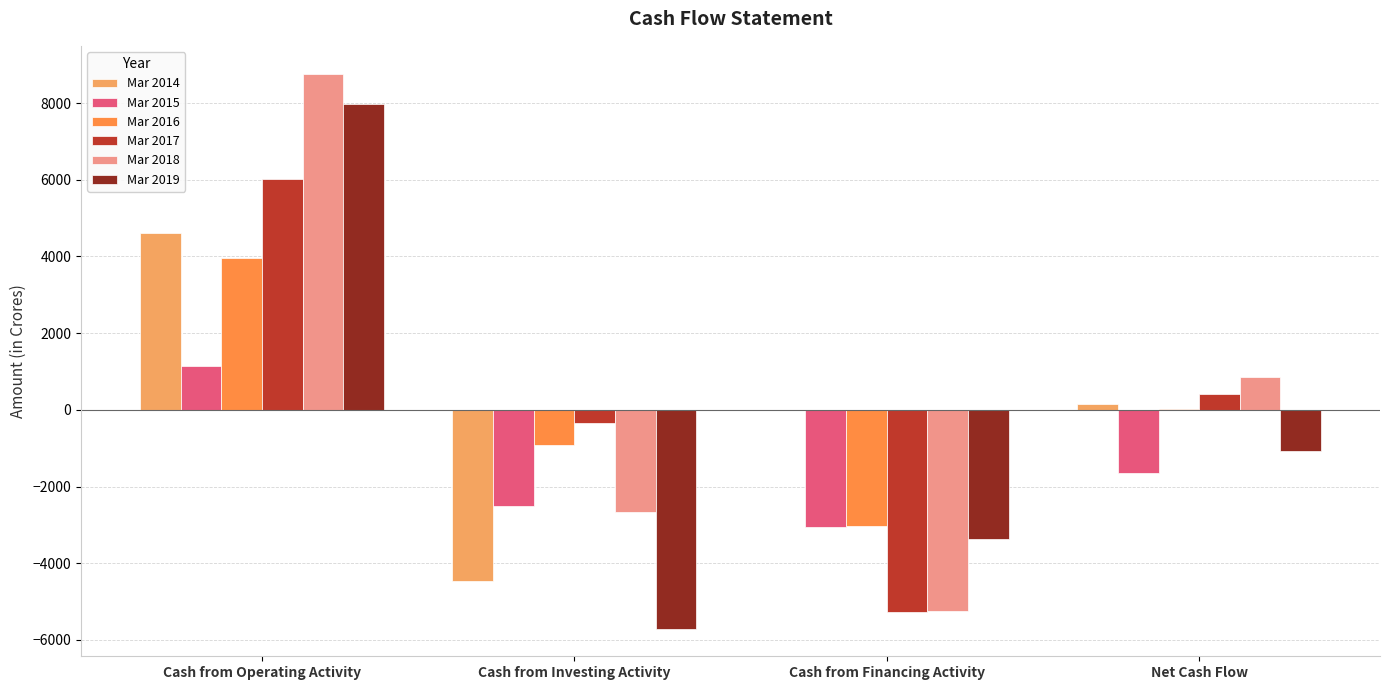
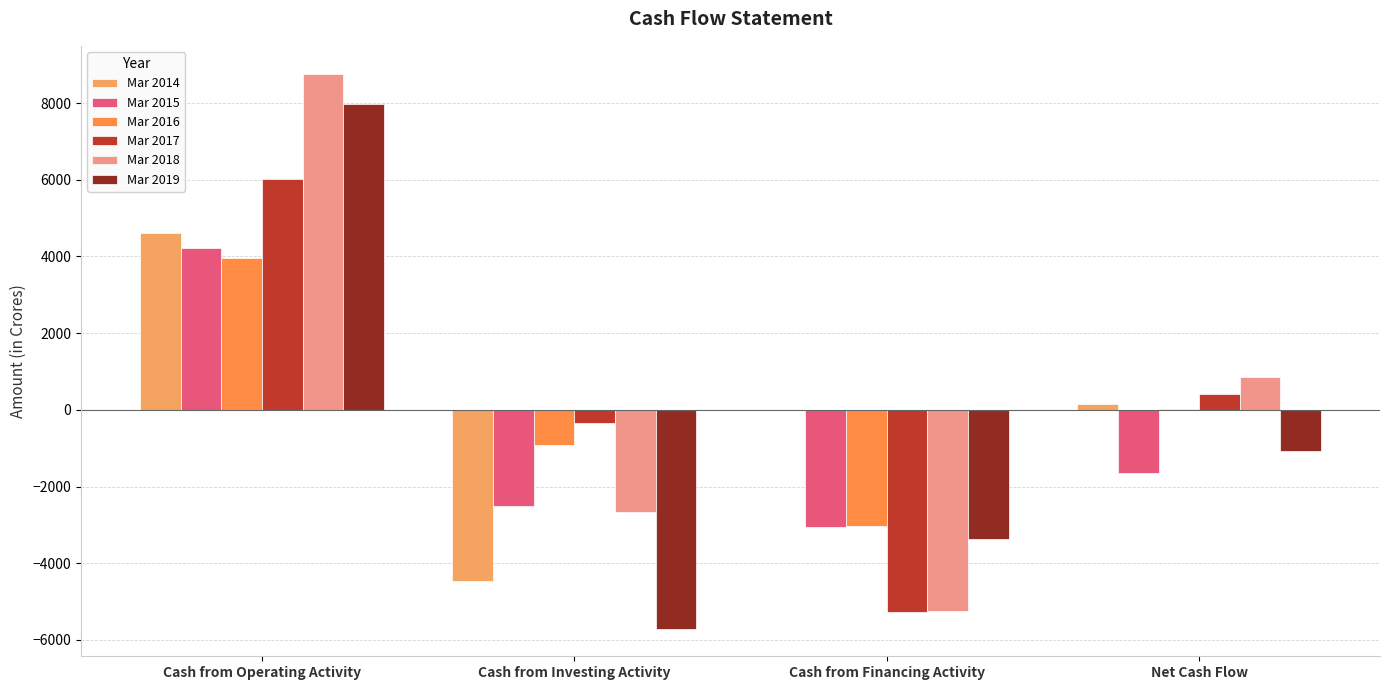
Mar 2015, Cash from Operating Activity: 1100 -> 4200
